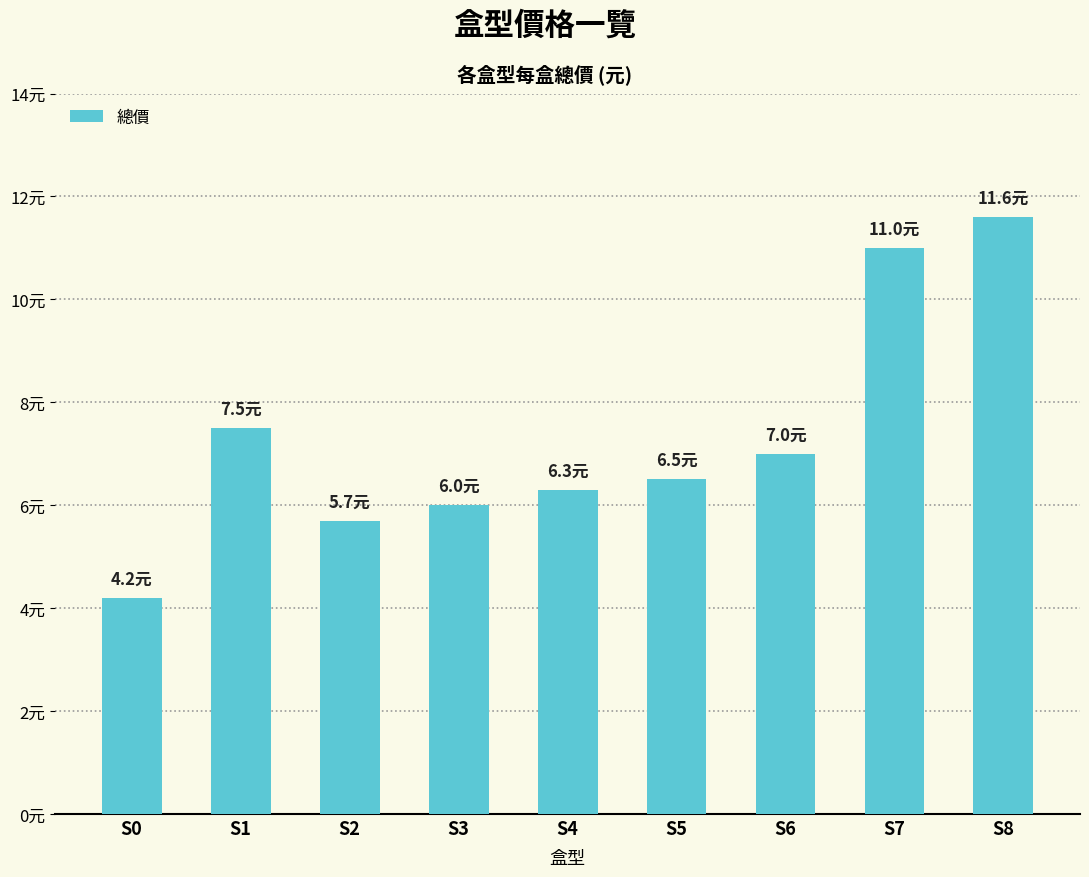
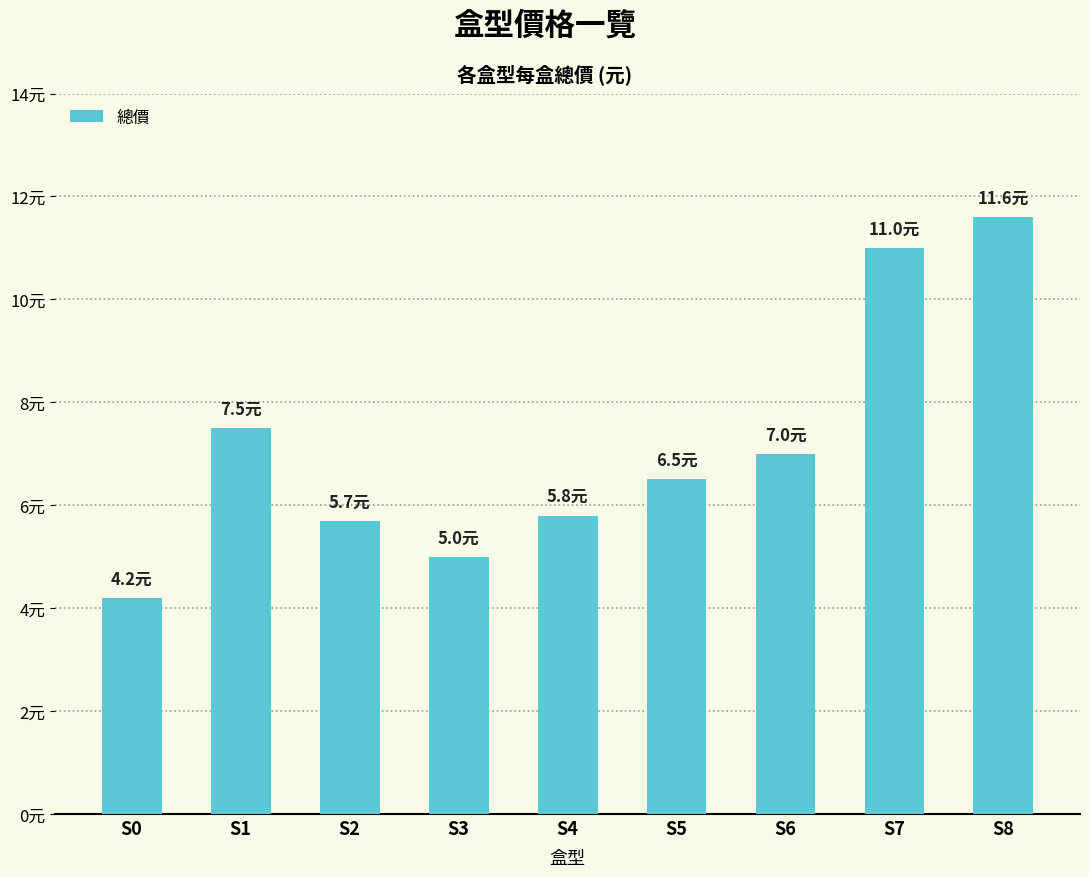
S3: 6.0元 -> 5.0元
S4: 6.3元 -> 5.8元
